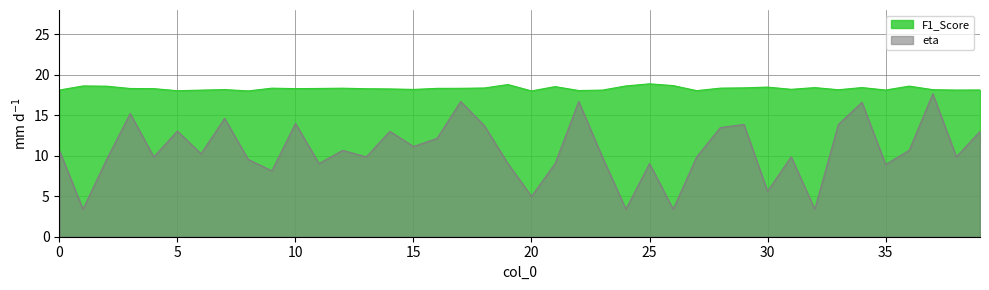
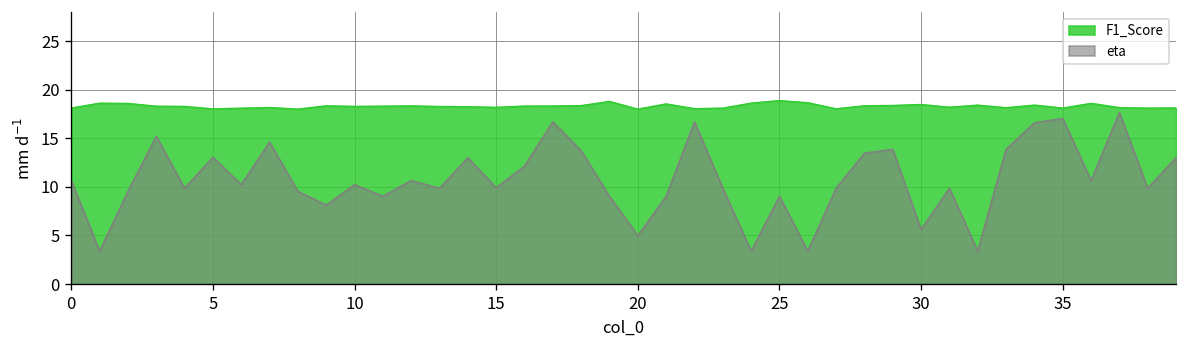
eta, 10: 14 -> 10
eta, 15: 11 -> 10
eta, 35: 9 -> 17
